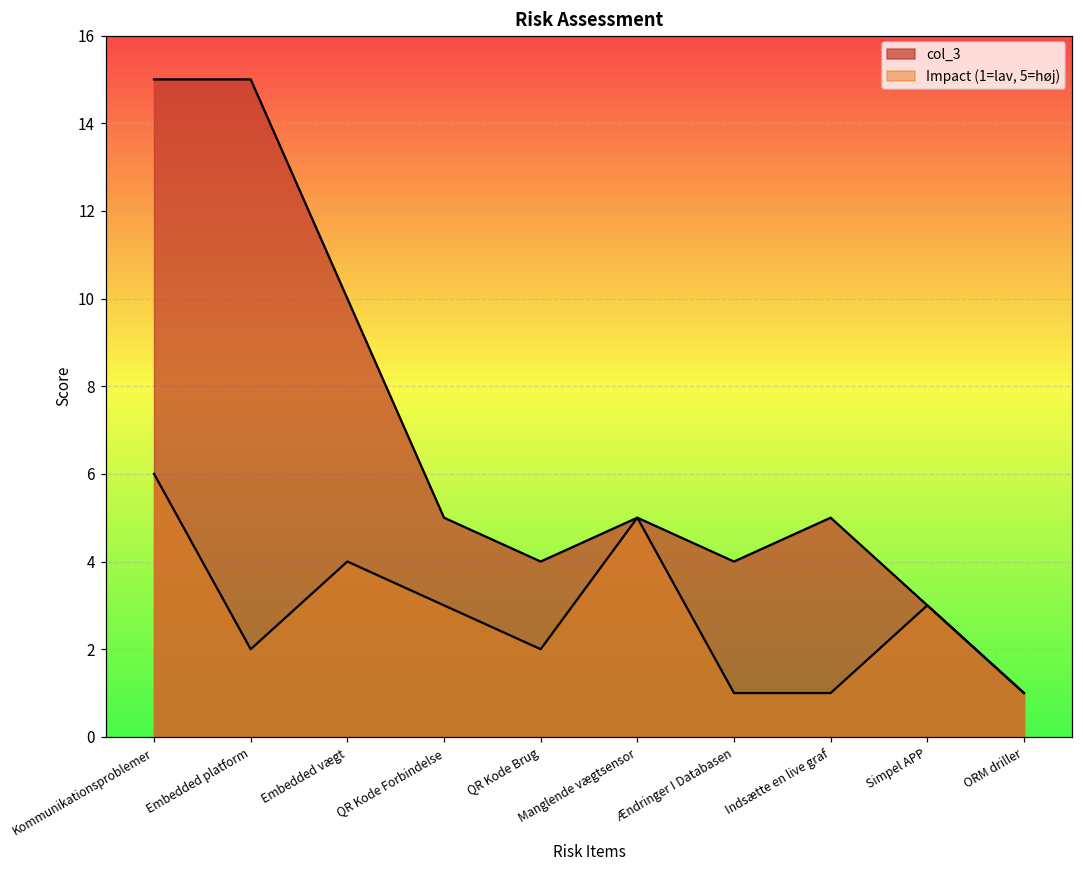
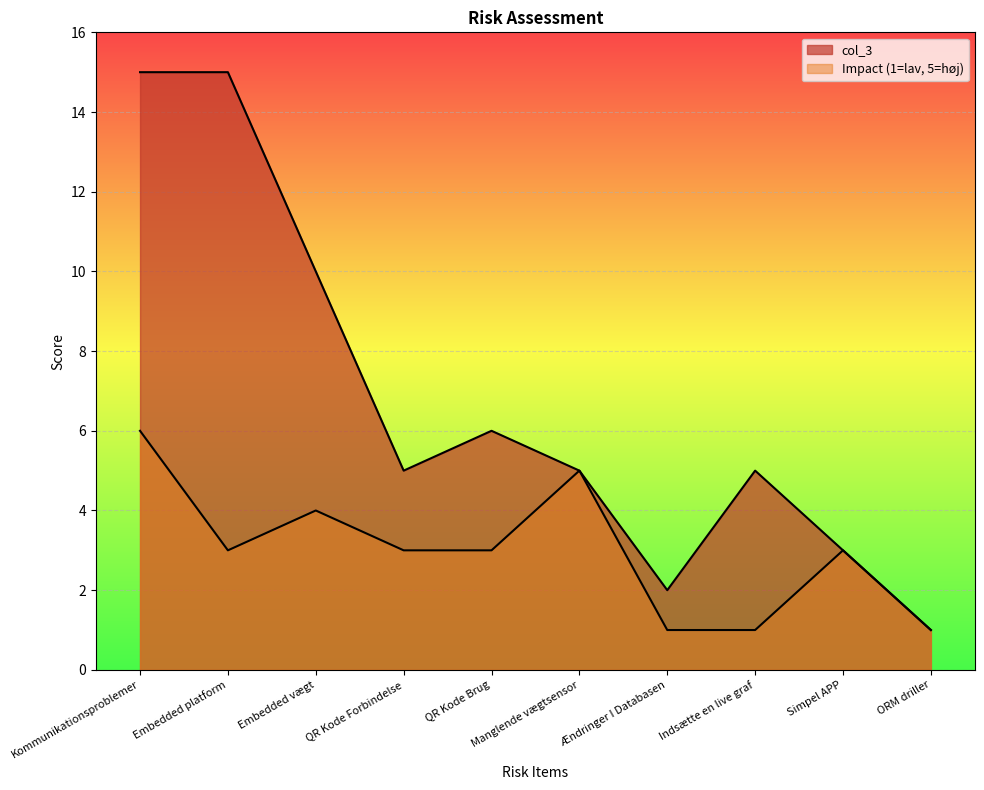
Impact (1=lav, 5=høj), Embedded platform: 2 -> 3
col_3, QR Kode Brug: 4 -> 6
Impact (1=lav, 5=høj), QR Kode Brug: 2 -> 3
col_3, Ændringer I Databasen: 4 -> 2
